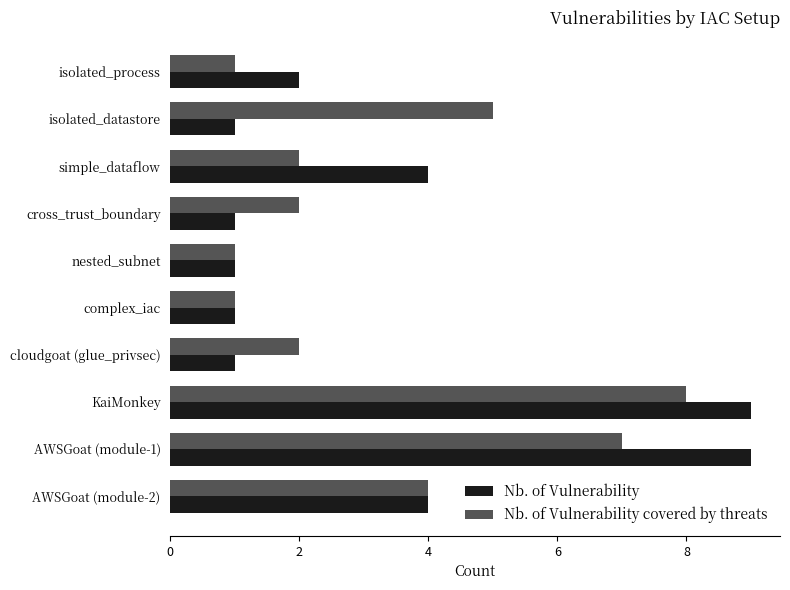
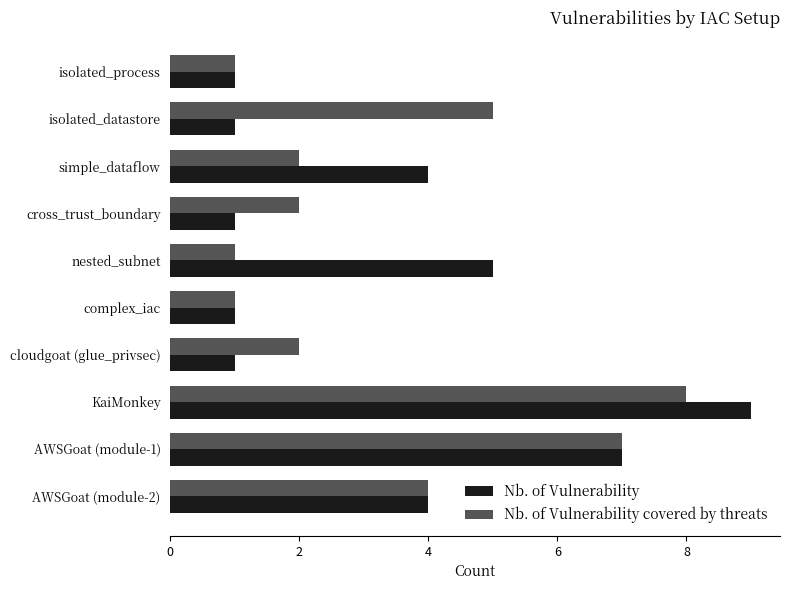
Nb. of Vulnerability, isolated_process: 2 -> 1
Nb. of Vulnerability, nested_subnet: 1 -> 5
Nb. of Vulnerability, AWSGoat (module-1): 9 -> 7
